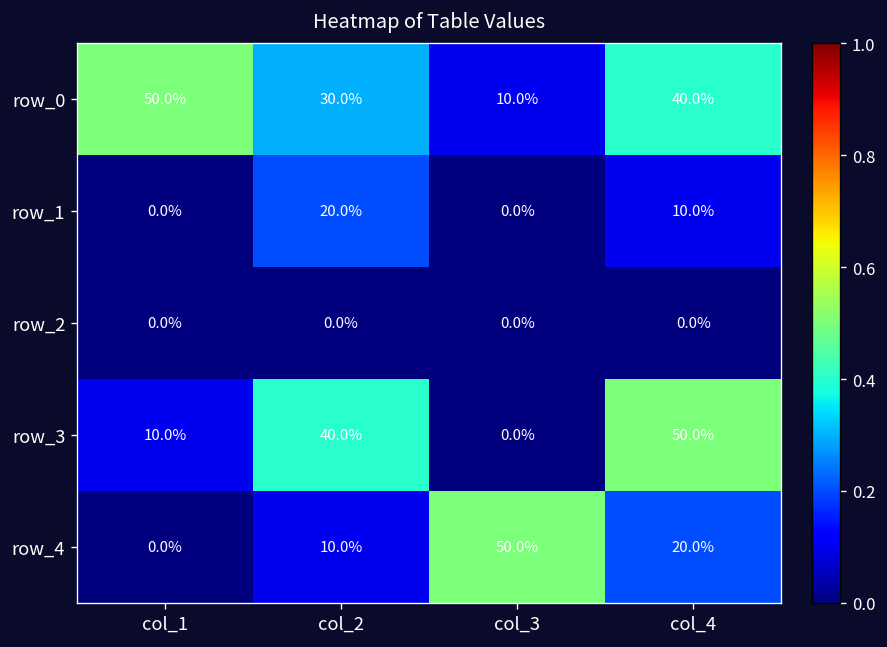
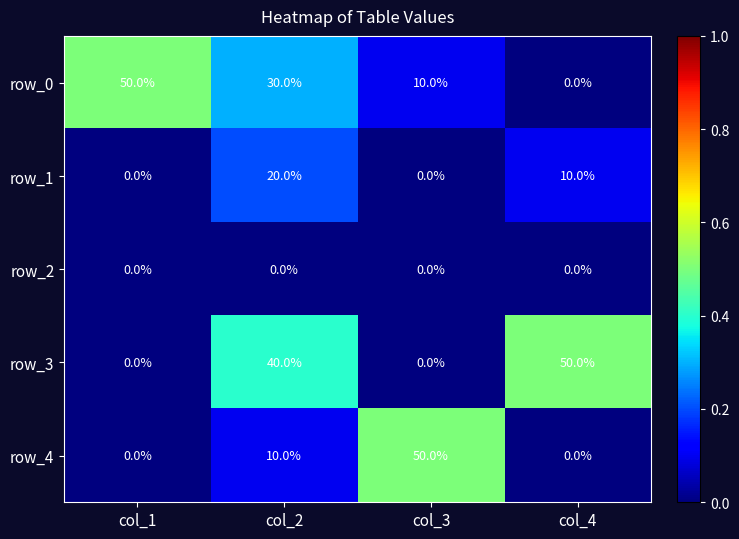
row_0, col_4: 40.0% -> 0.0%
row_3, col_1: 10.0% -> 0.0%
row_4, col_4: 20.0% -> 0.0%
